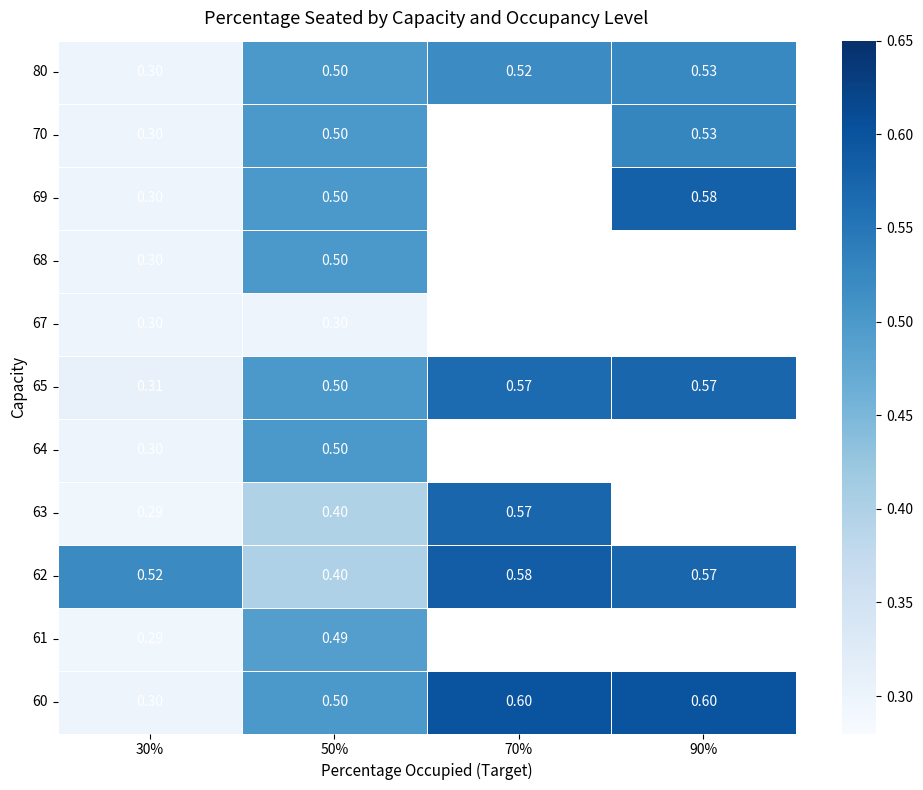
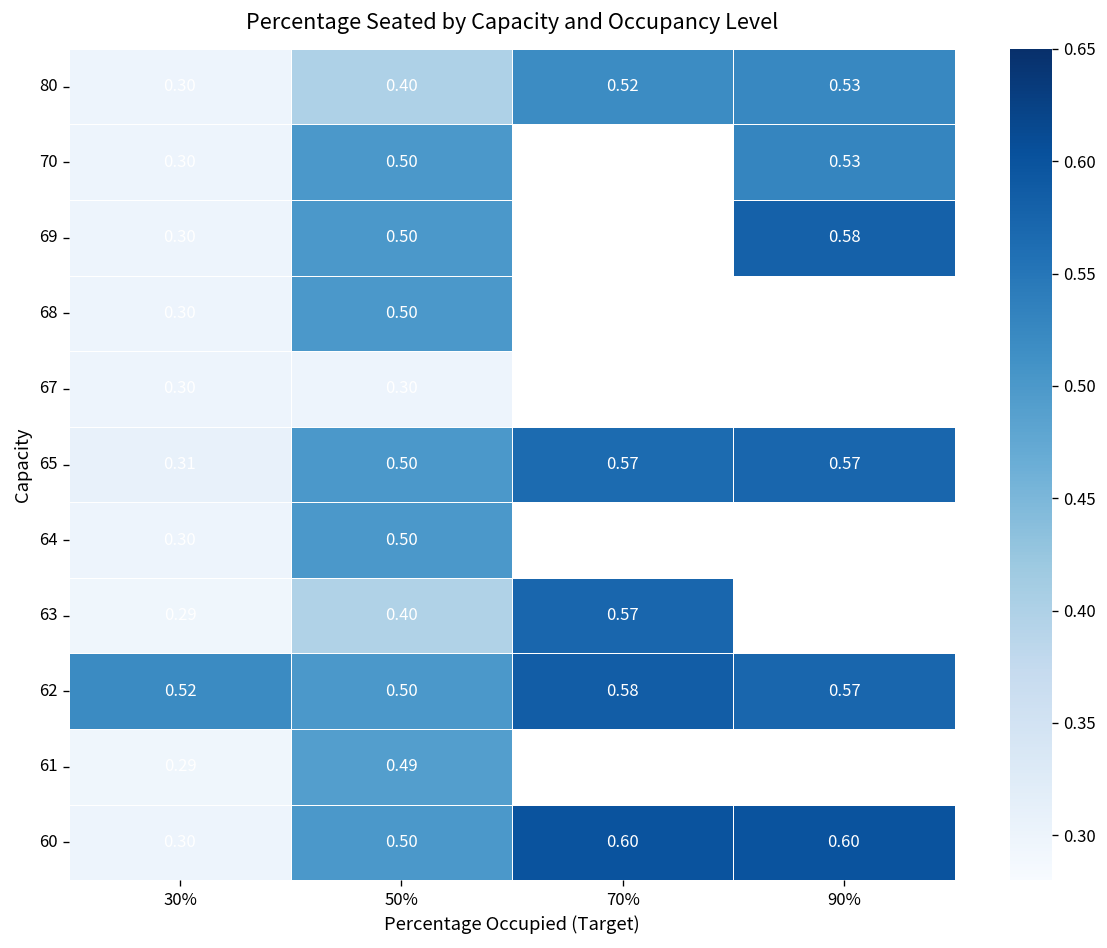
80, 50%: 0.50 -> 0.40
62, 50%: 0.40 -> 0.50
